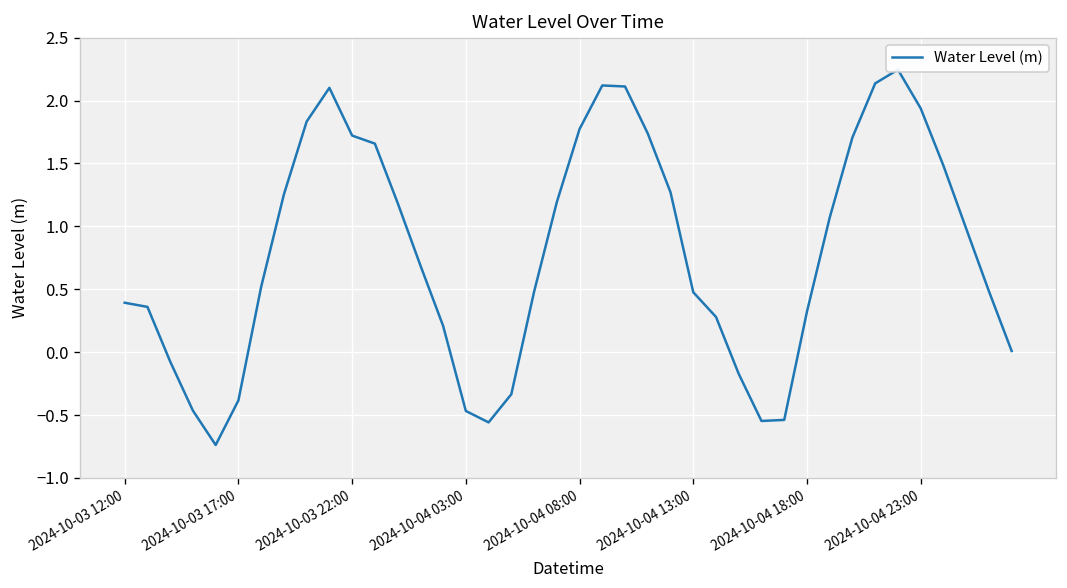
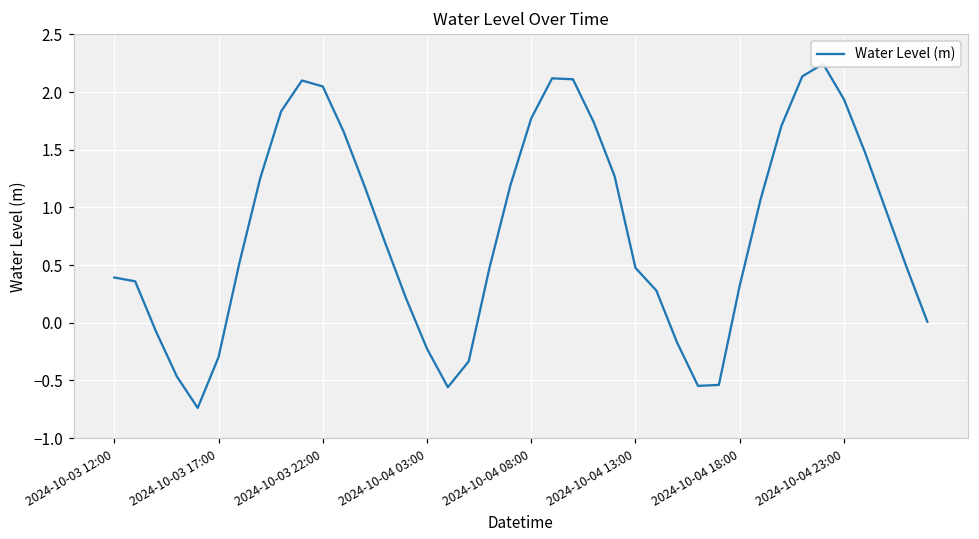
2024-10-03 17:00: -0.38 -> -0.30
2024-10-03 22:00: 1.72 -> 2.05
2024-10-04 03:00: -0.47 -> -0.22
